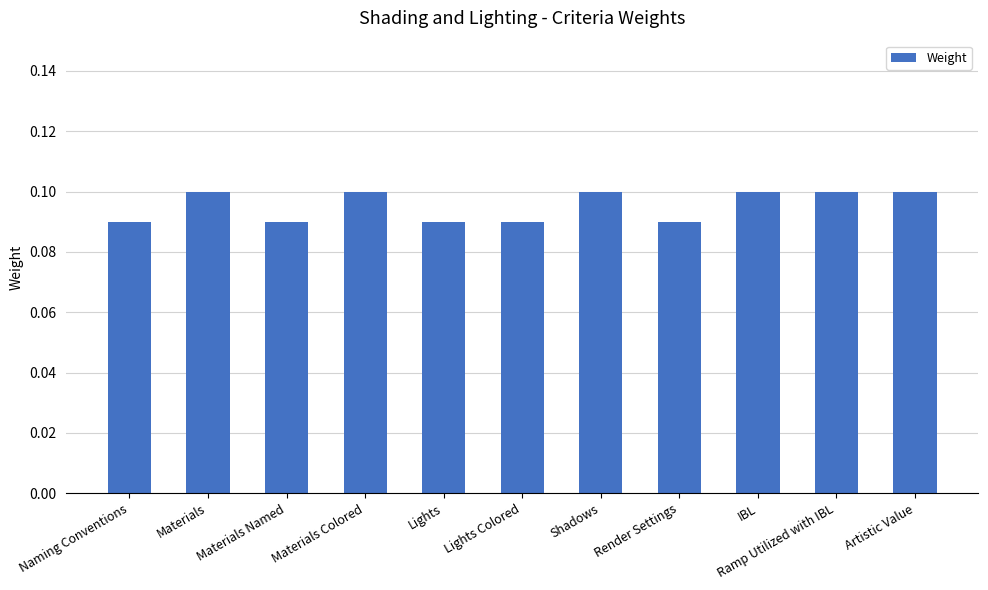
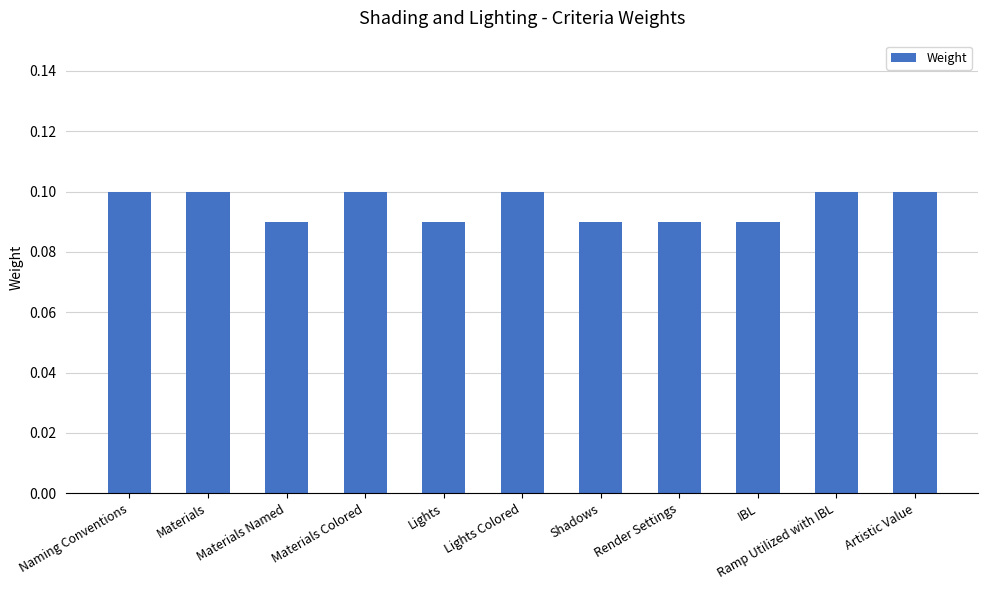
Naming Conventions: 0.09 -> 0.10
Lights Colored: 0.09 -> 0.10
Shadows: 0.10 -> 0.09
IBL: 0.10 -> 0.09
